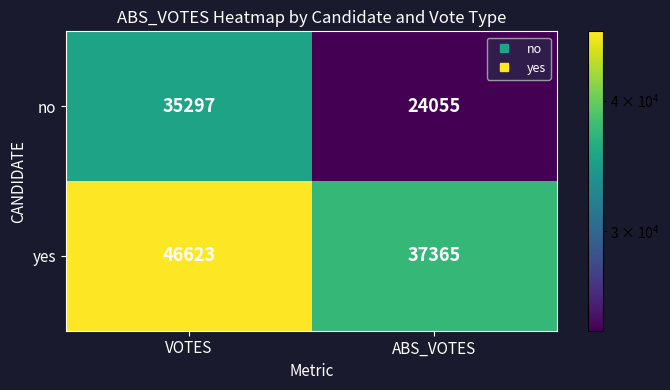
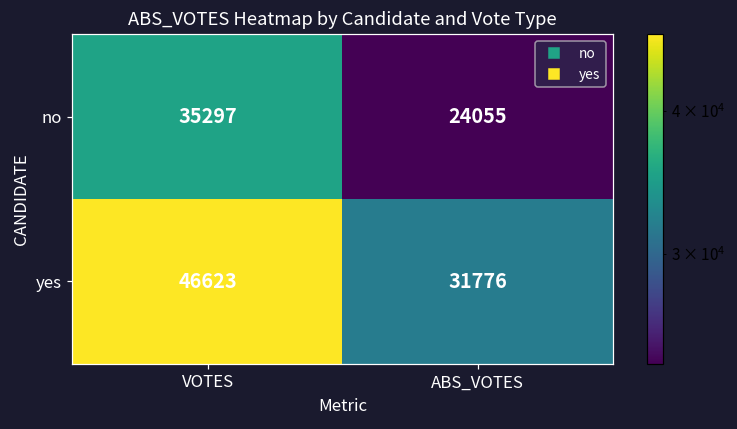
yes, ABS_VOTES: 37365 -> 31776
